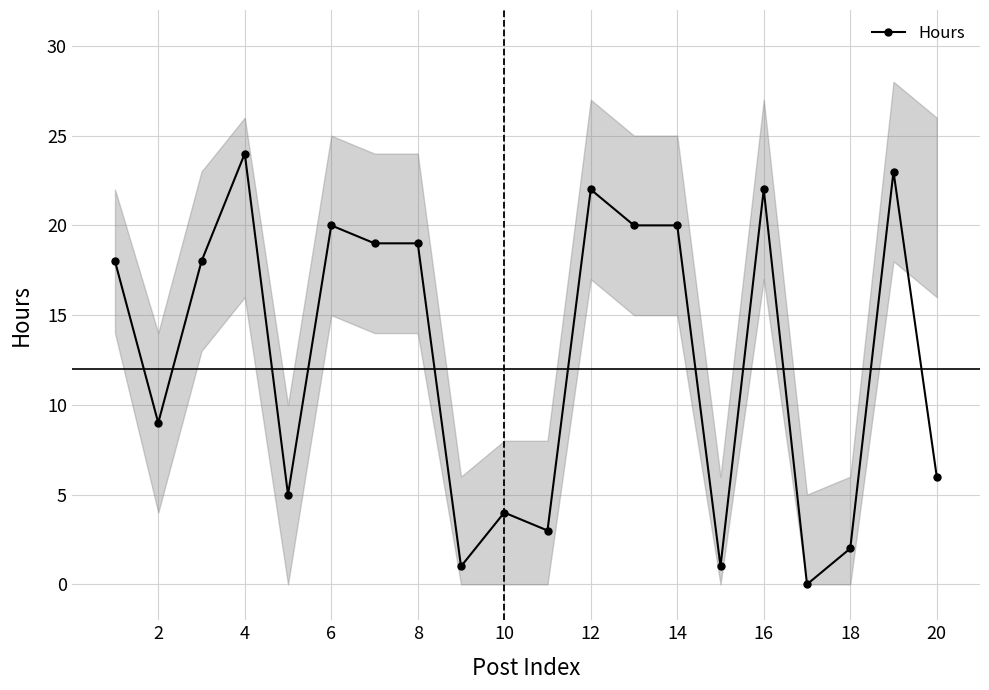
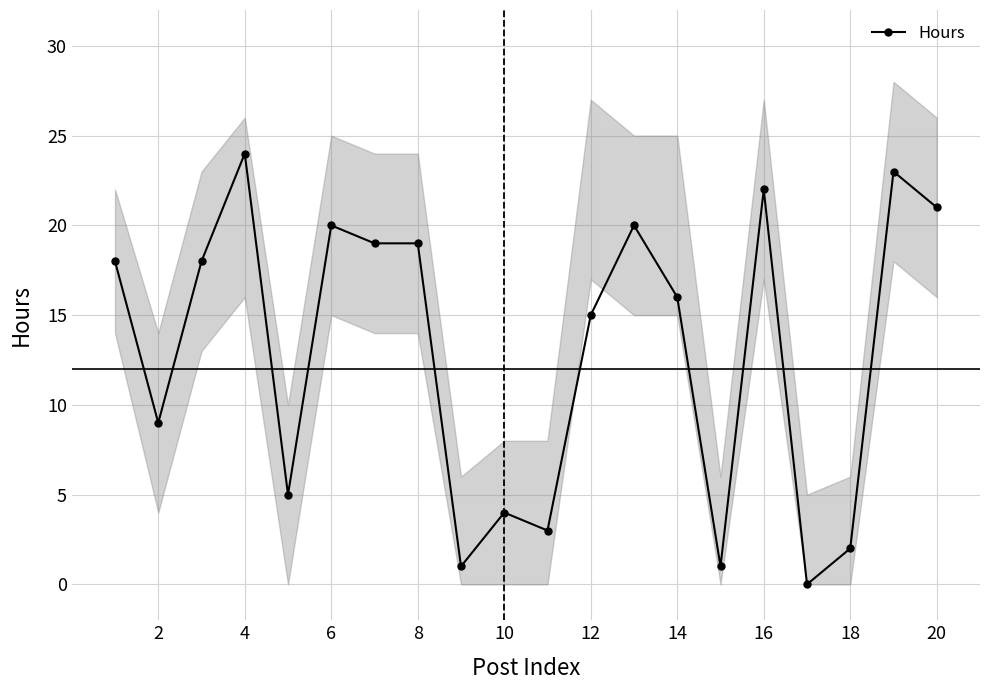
Hours, 12: 22 -> 15
Hours, 14: 20 -> 16
Hours, 20: 6 -> 21
